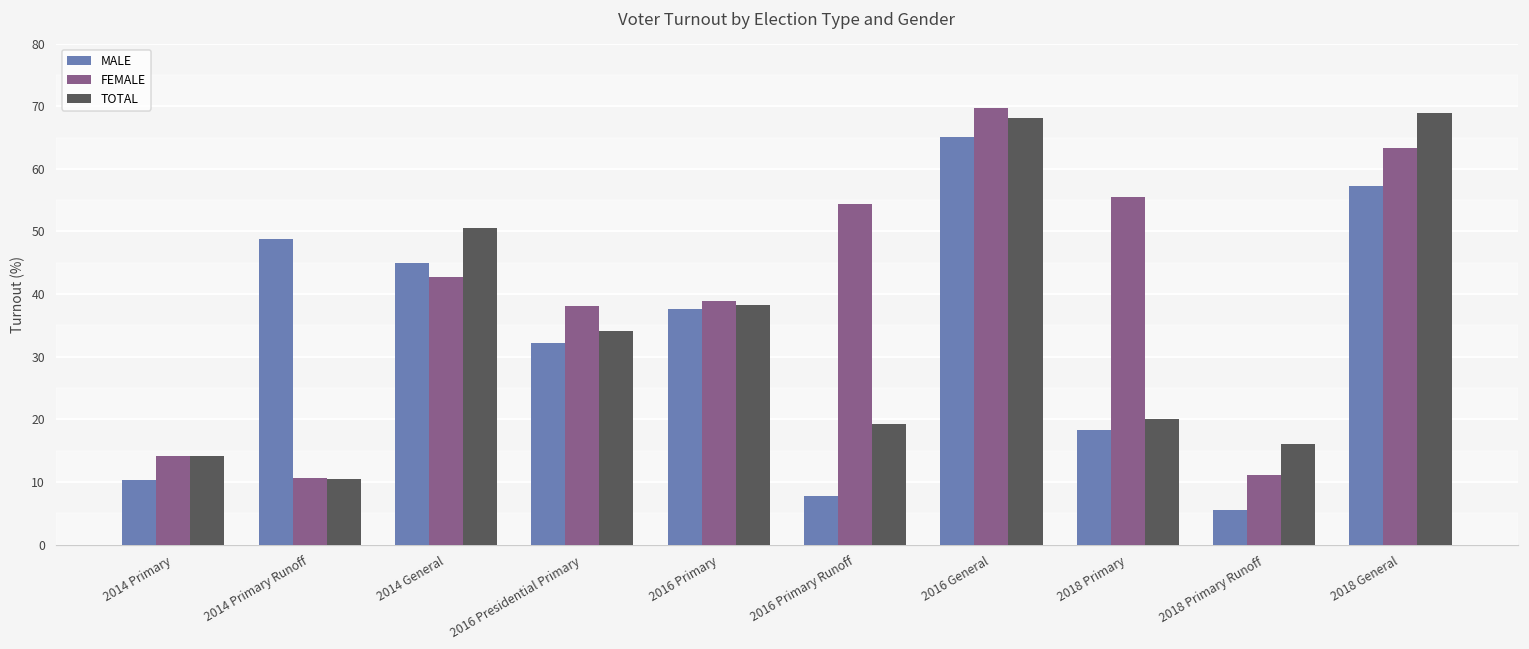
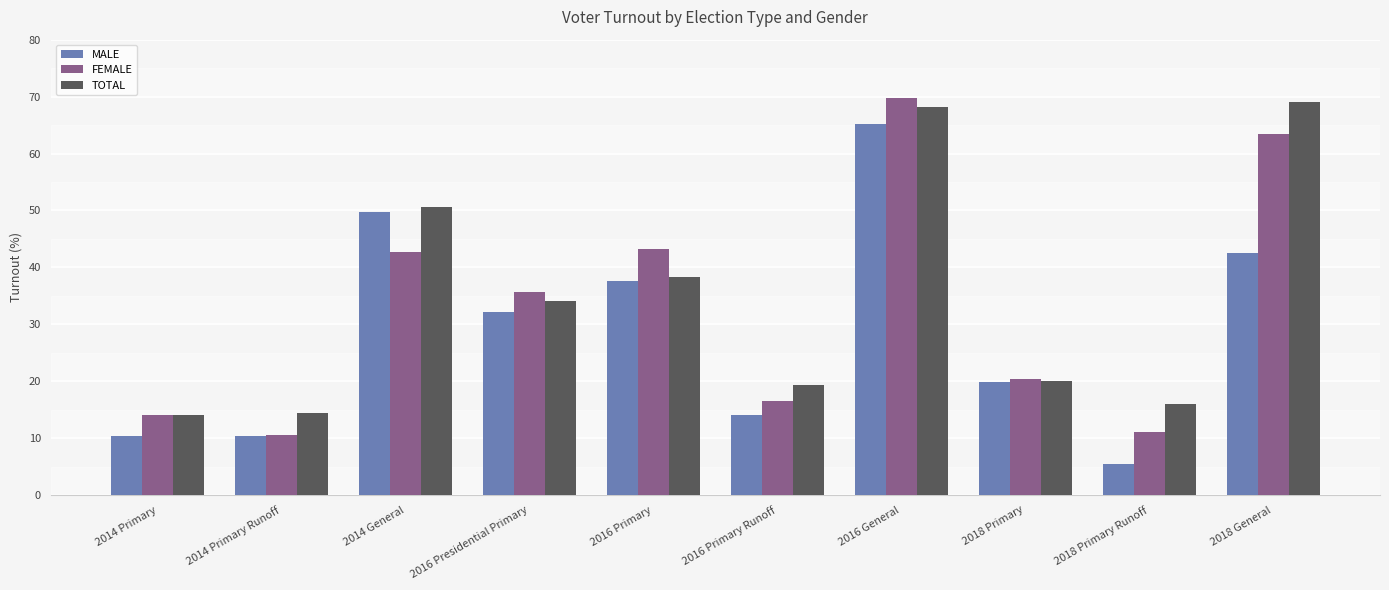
MALE, 2014 Primary Runoff: 49 -> 10
TOTAL, 2014 Primary Runoff: 11 -> 14
MALE, 2014 General: 45 -> 50
FEMALE, 2016 Presidential Primary: 38 -> 36
FEMALE, 2016 Primary: 39 -> 43
MALE, 2016 Primary Runoff: 8 -> 14
FEMALE, 2016 Primary Runoff: 54 -> 16
MALE, 2018 Primary: 18 -> 20
FEMALE, 2018 Primary: 56 -> 20
MALE, 2018 General: 57 -> 43
